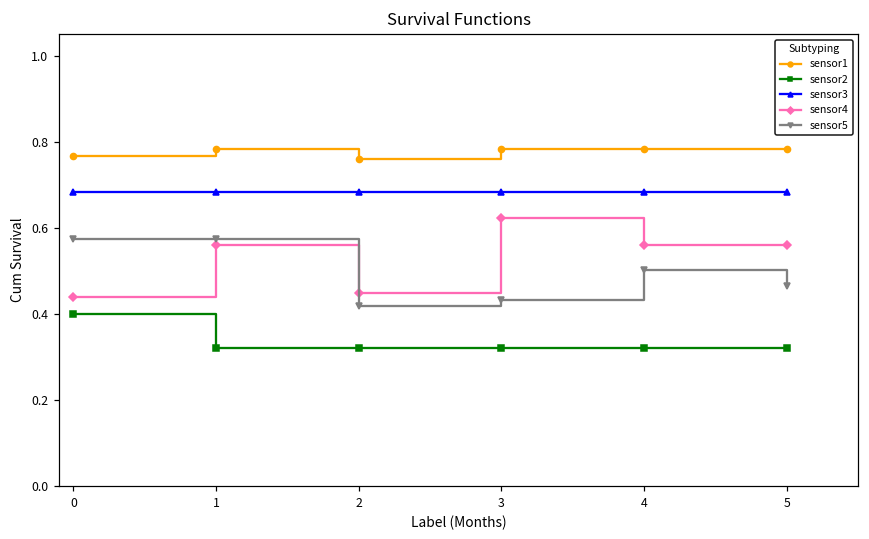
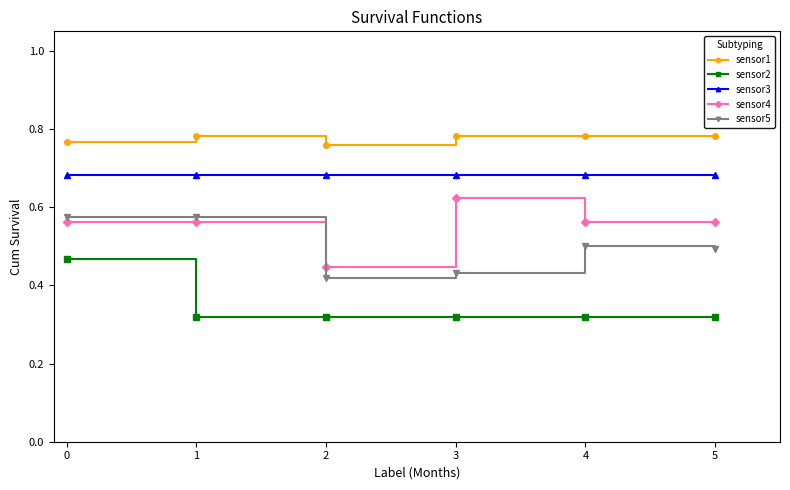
sensor2, 0: 0.40 -> 0.47
sensor4, 0: 0.44 -> 0.56
sensor5, 5: 0.46 -> 0.49
